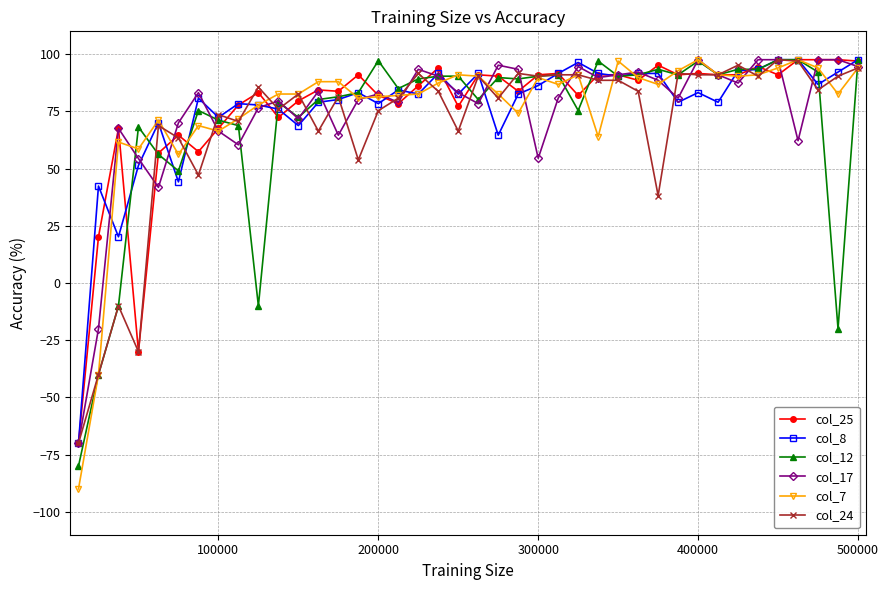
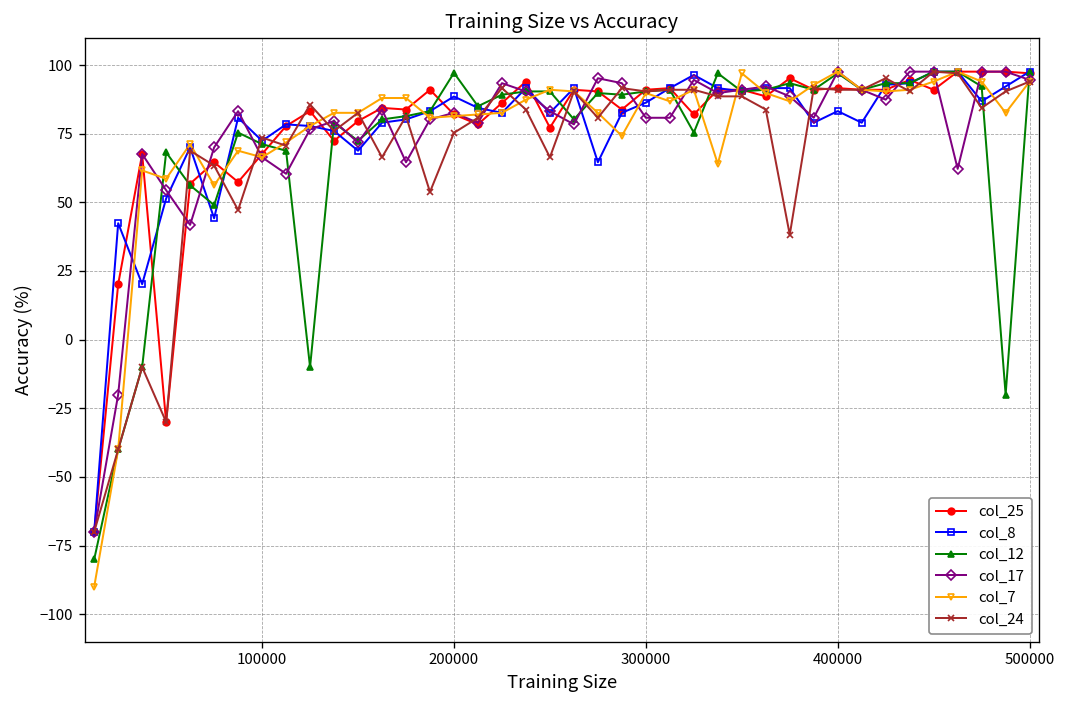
col_8, 200000: 78 -> 89
col_17, 300000: 55 -> 81
